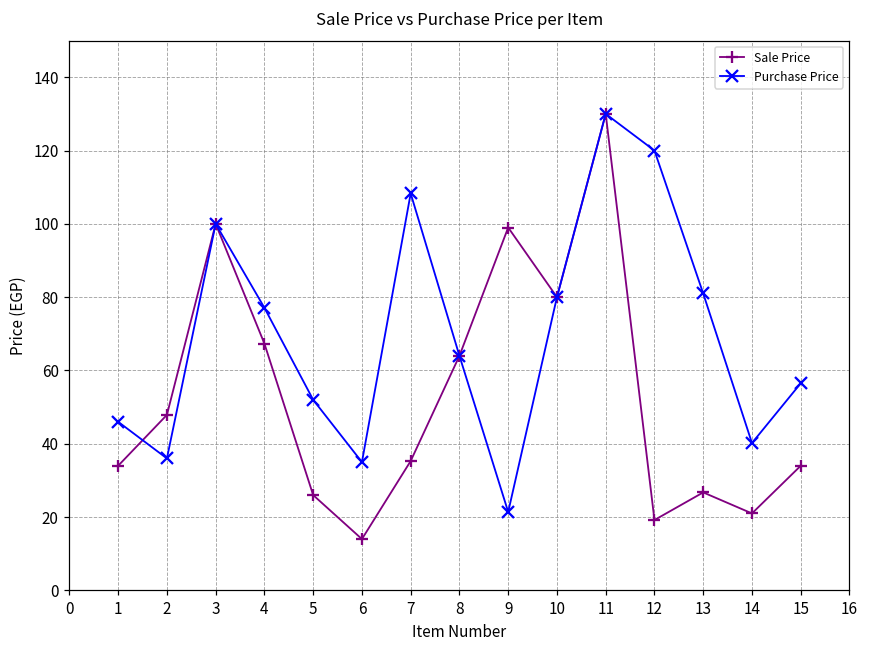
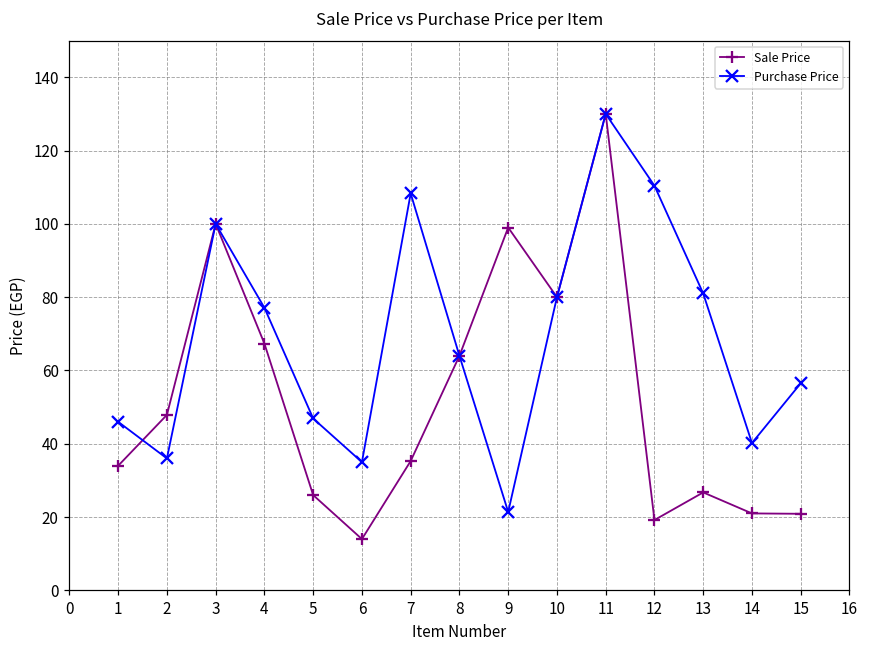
Purchase Price, 5: 52 -> 47
Purchase Price, 12: 120 -> 110
Sale Price, 15: 34 -> 21
